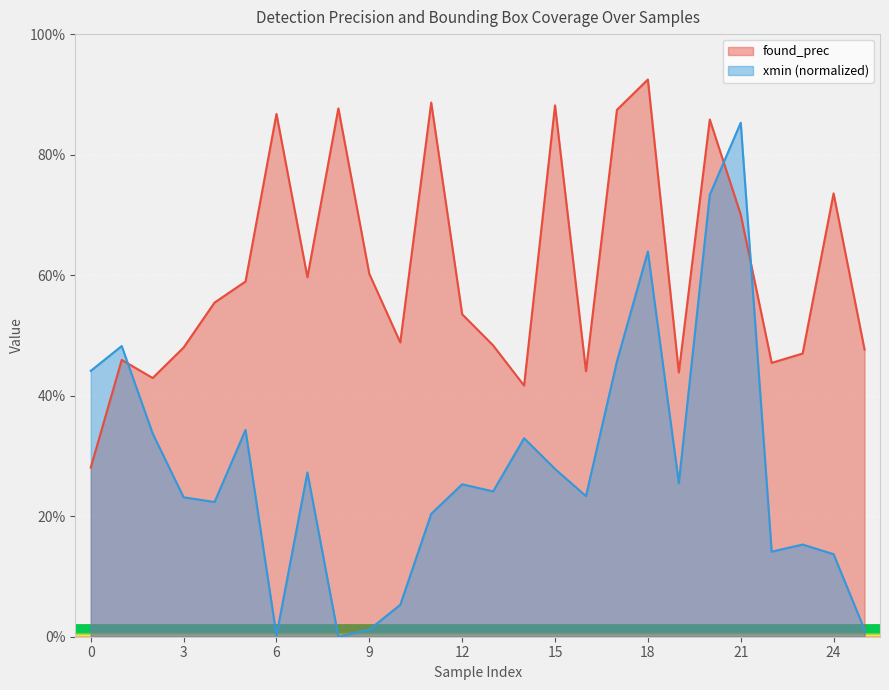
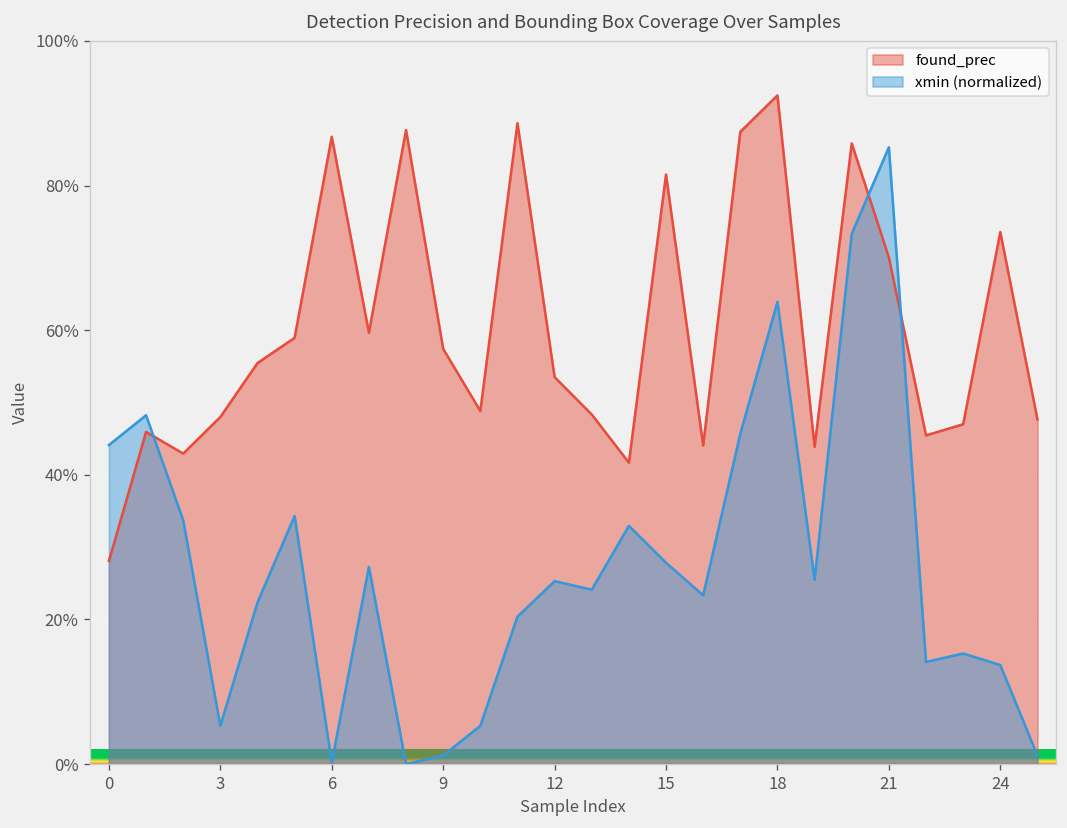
xmin (normalized), 3: 23% -> 5%
found_prec, 9: 60% -> 57%
found_prec, 15: 88% -> 82%
